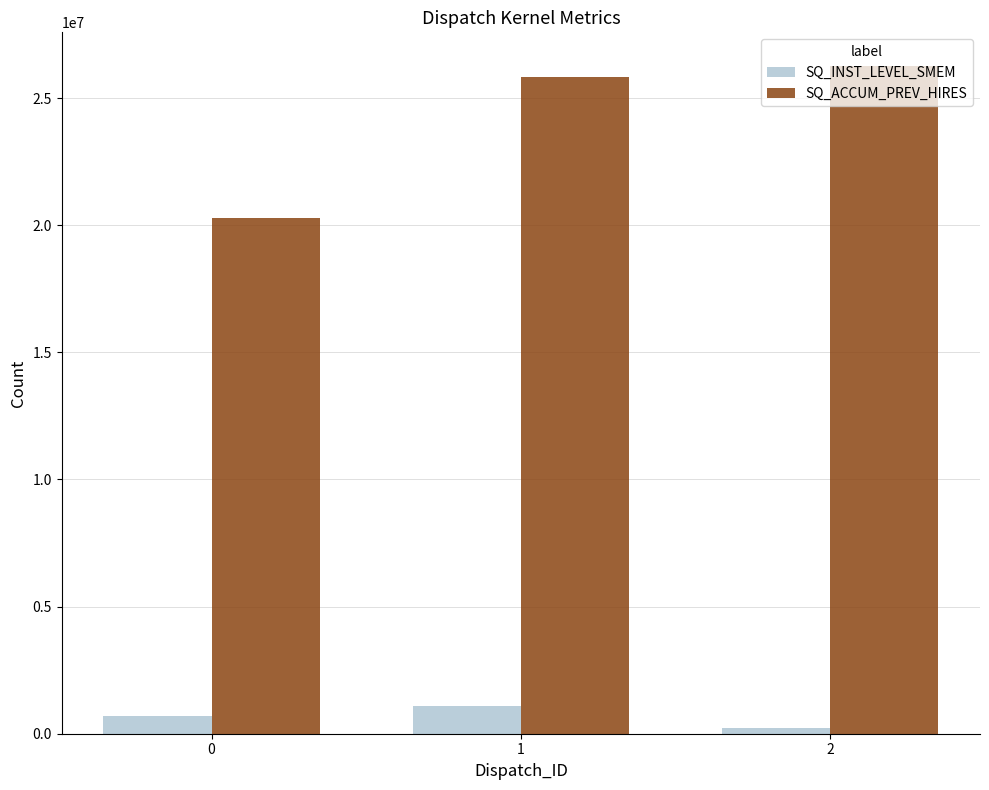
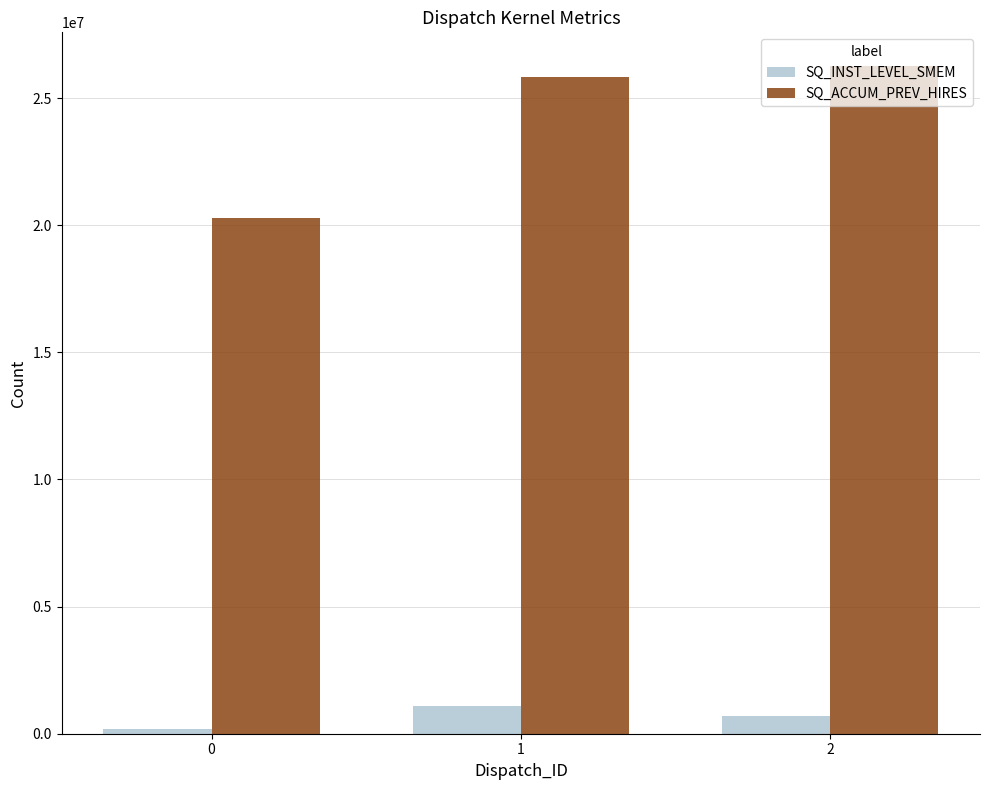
SQ_INST_LEVEL_SMEM, 0: 700000 -> 200000
SQ_INST_LEVEL_SMEM, 2: 200000 -> 700000
